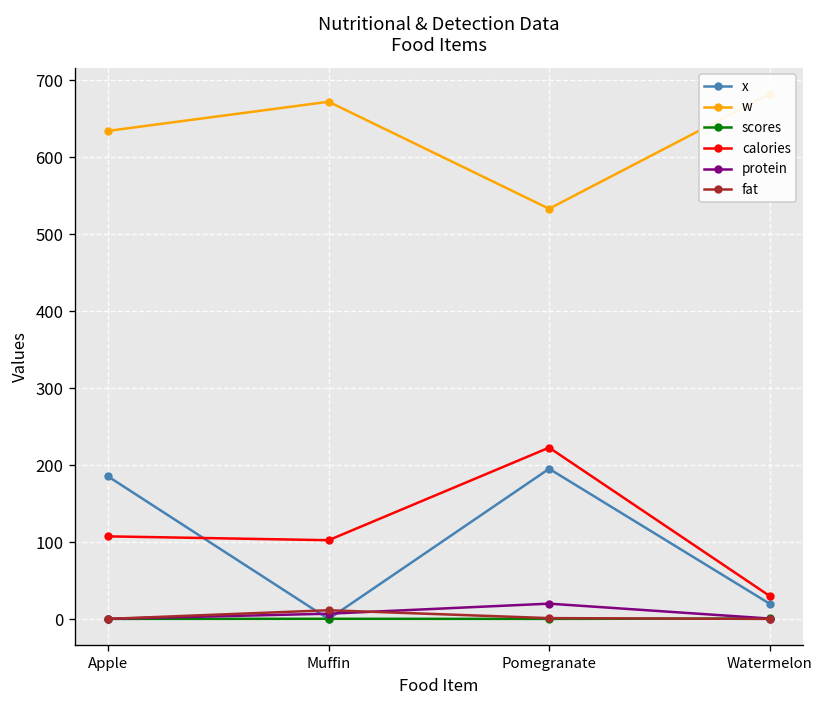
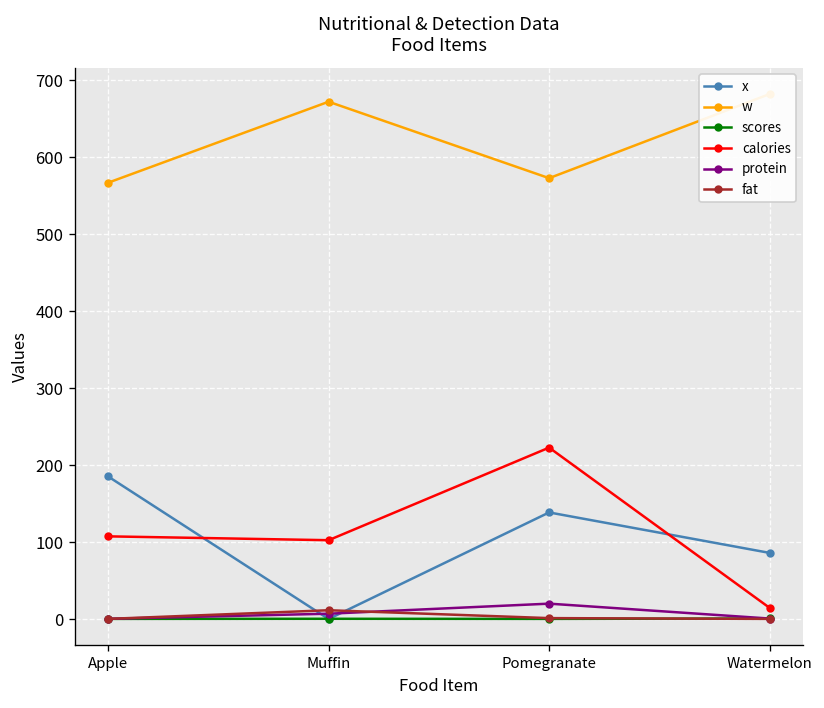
w, Apple: 630 -> 570
x, Pomegranate: 200 -> 140
w, Pomegranate: 530 -> 570
x, Watermelon: 20 -> 90
calories, Watermelon: 30 -> 10
